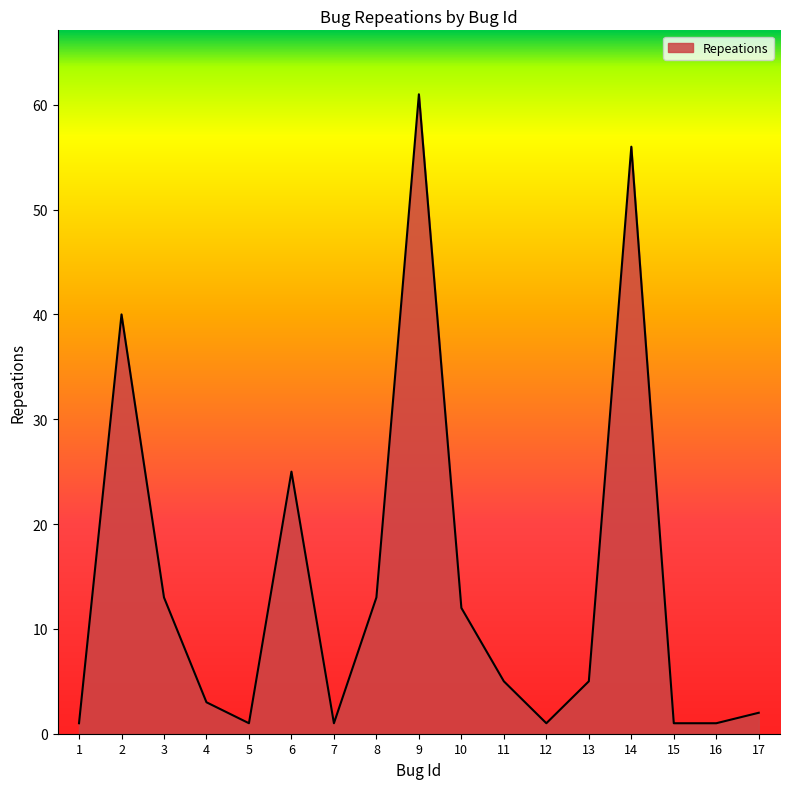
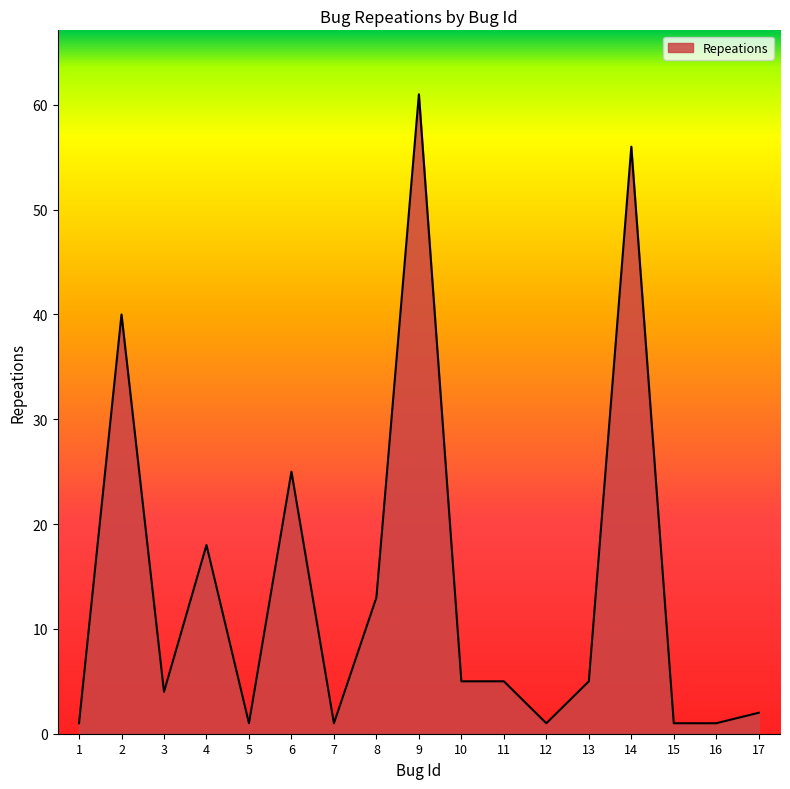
3: 13 -> 4
4: 3 -> 18
10: 12 -> 5
